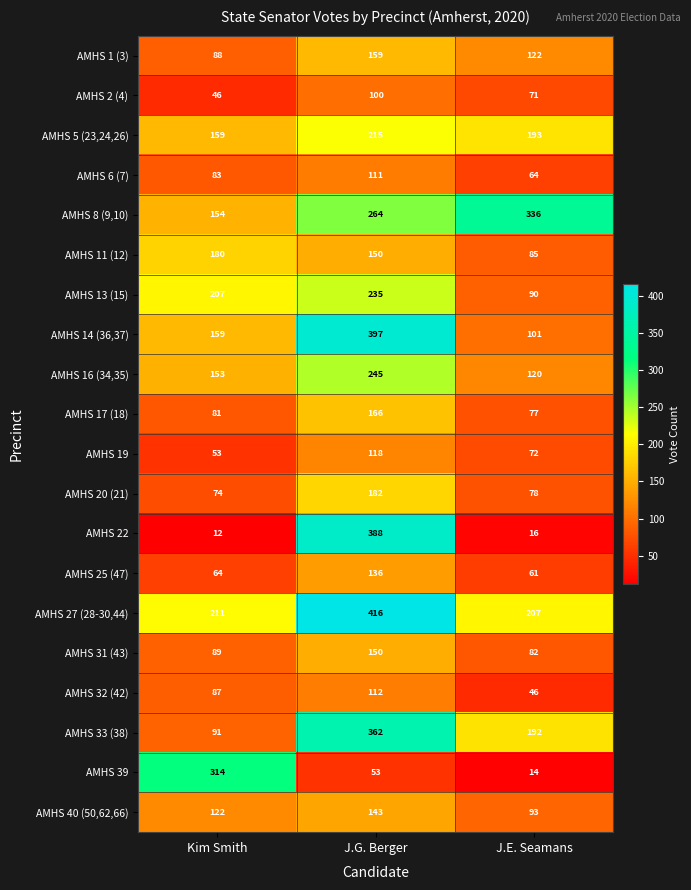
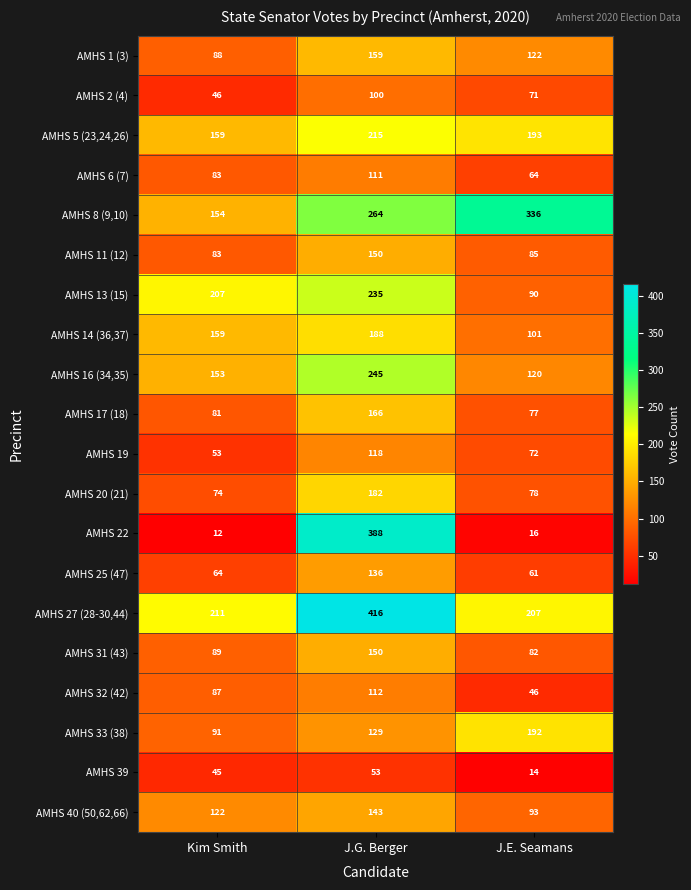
AMHS 11 (12), Kim Smith: 180 -> 83
AMHS 14 (36,37), J.G. Berger: 397 -> 188
AMHS 33 (38), J.G. Berger: 362 -> 129
AMHS 39, Kim Smith: 314 -> 45
